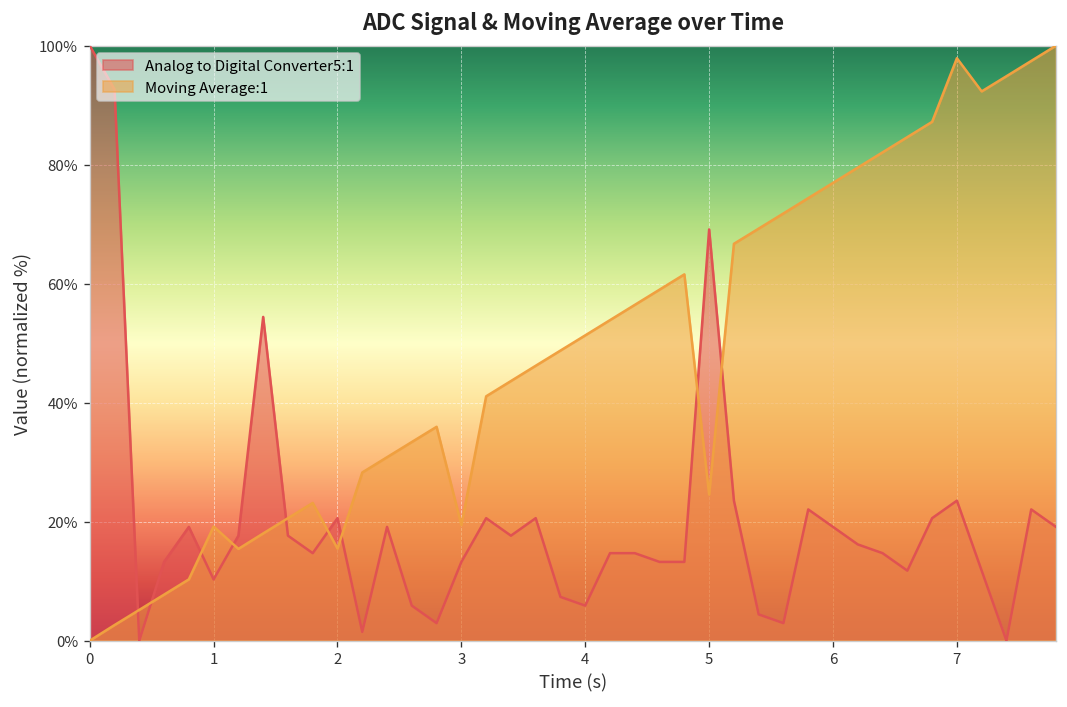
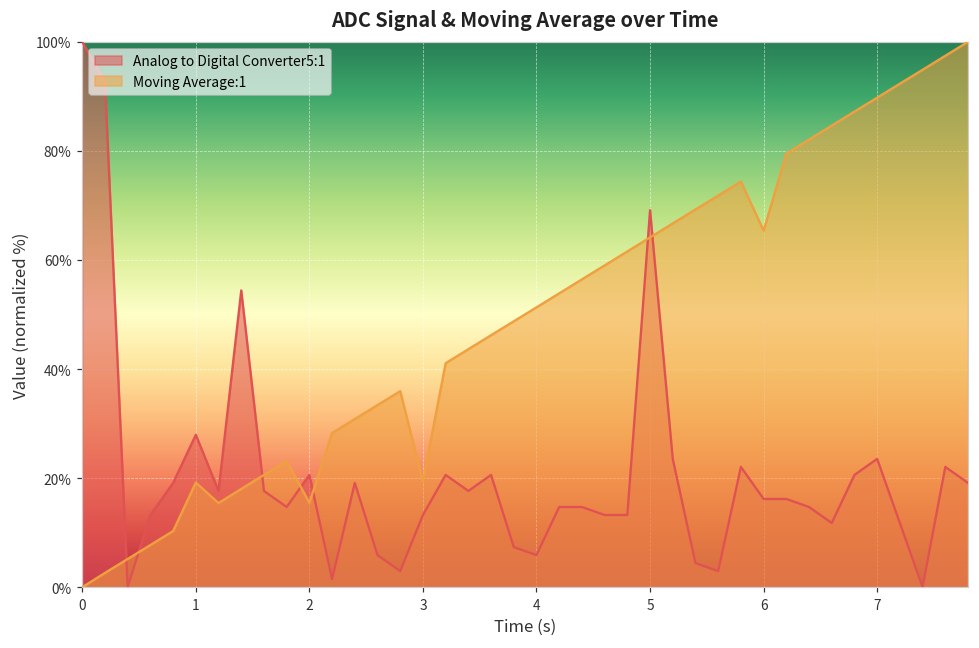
Analog to Digital Converter5:1, 1: 10% -> 28%
Moving Average:1, 5: 25% -> 64%
Analog to Digital Converter5:1, 6: 19% -> 16%
Moving Average:1, 6: 77% -> 65%
Moving Average:1, 7: 98% -> 90%
